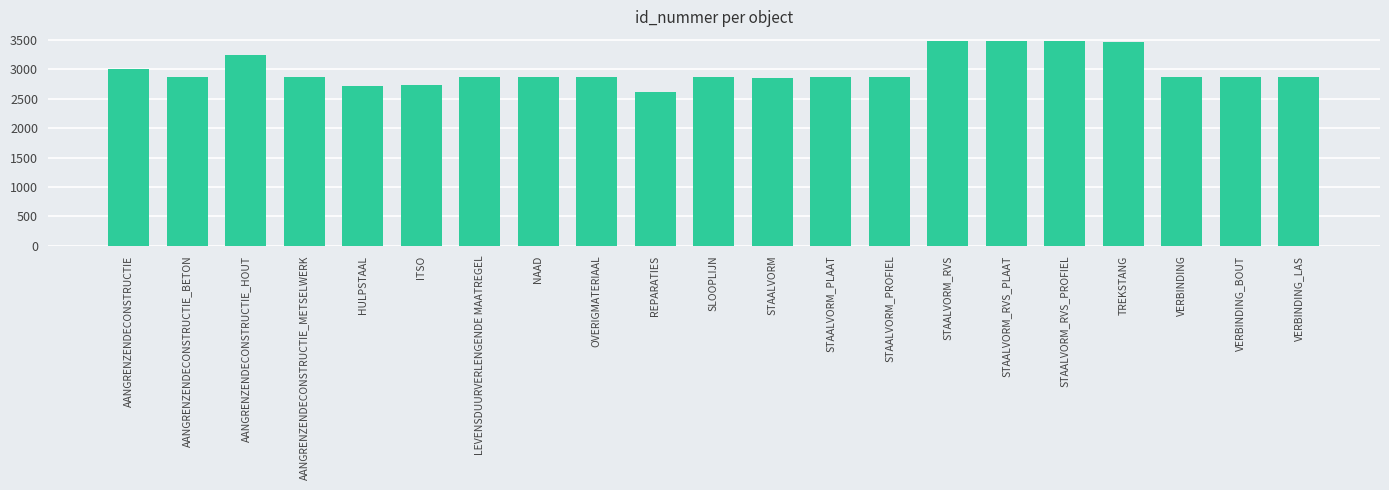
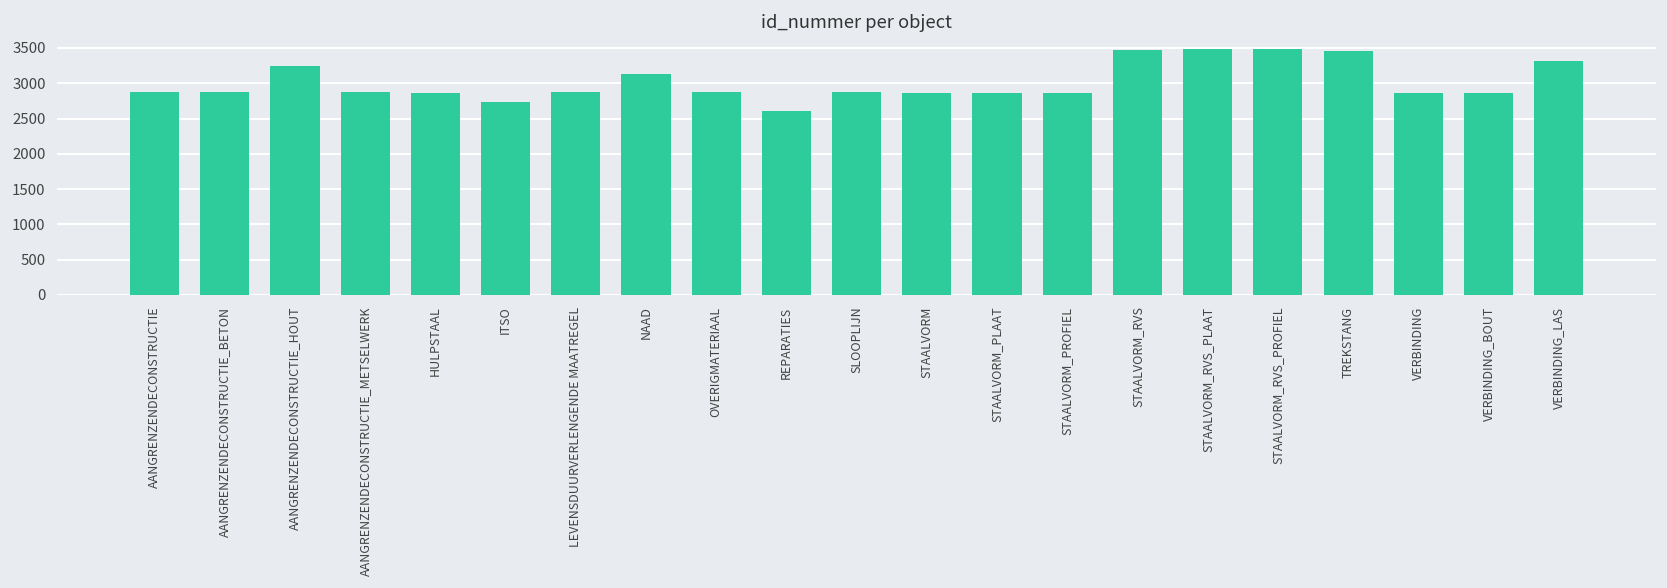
AANGRENZENDECONSTRUCTIE: 3000 -> 2900
HULPSTAAL: 2700 -> 2900
NAAD: 2900 -> 3100
VERBINDING_LAS: 2900 -> 3300
